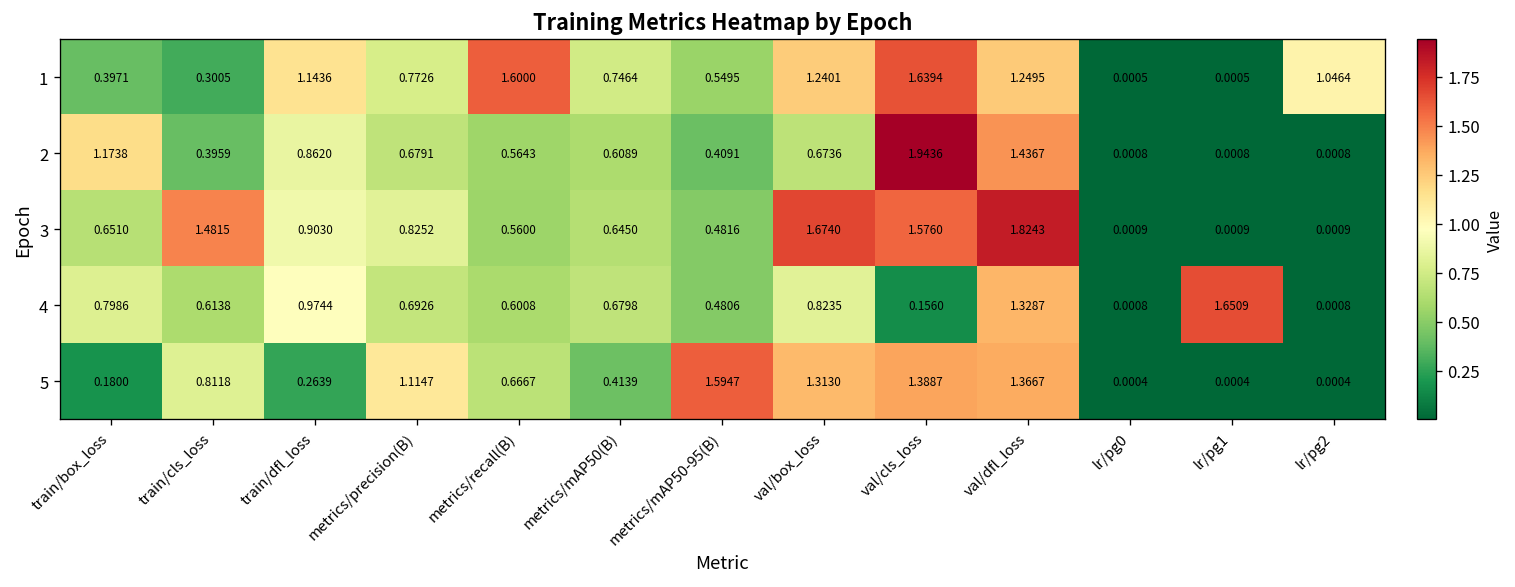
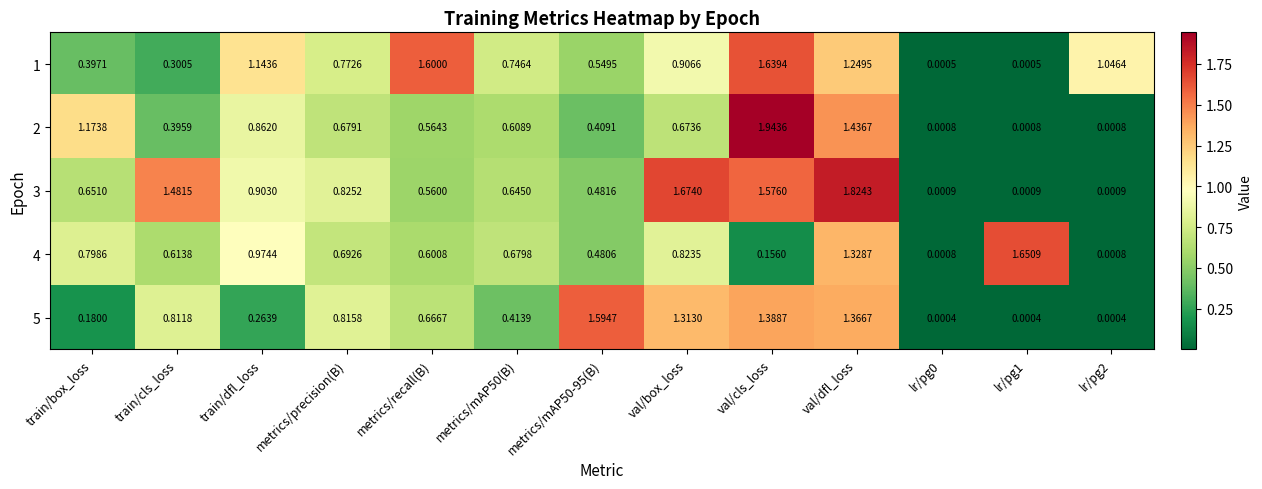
1, val/box_loss: 1.2401 -> 0.9066
5, metrics/precision(B): 1.1147 -> 0.8158
